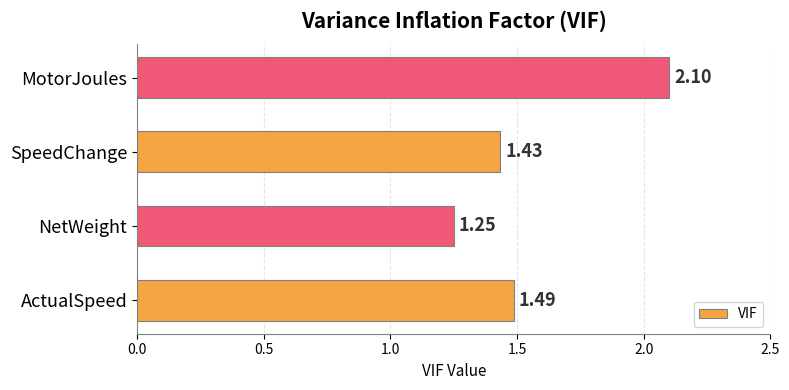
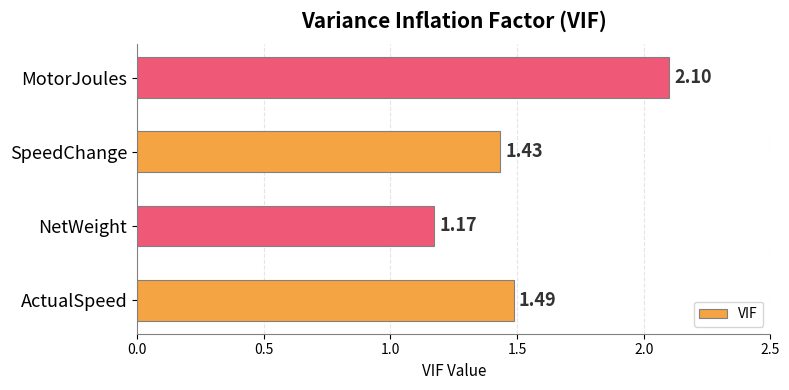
NetWeight: 1.25 -> 1.17
